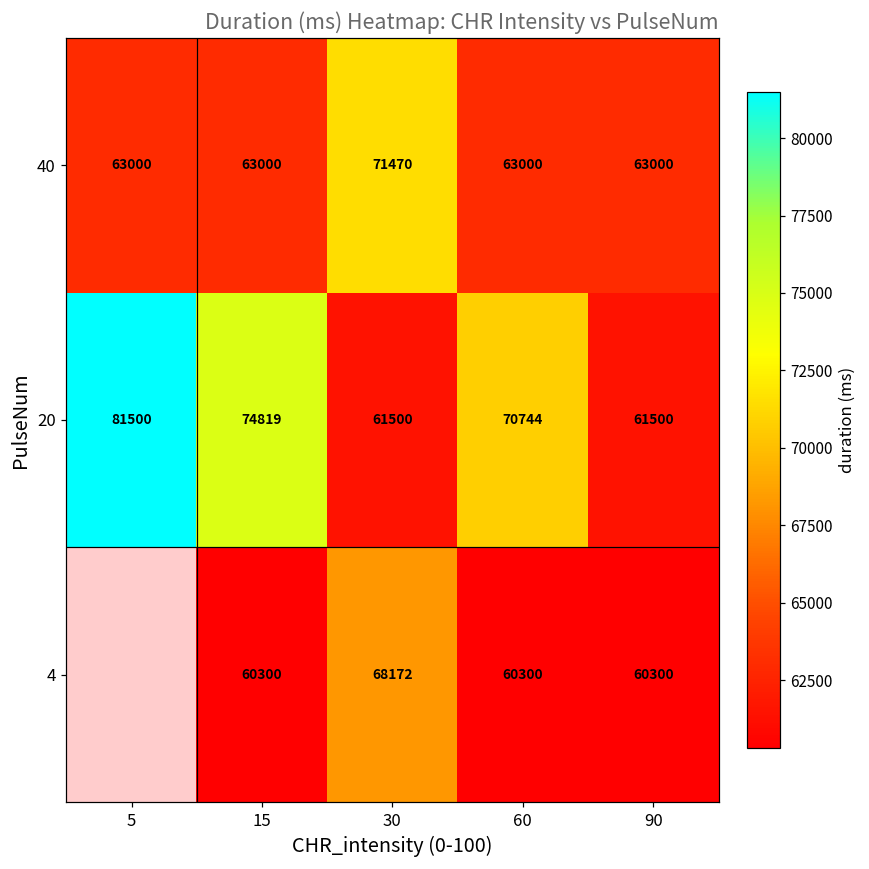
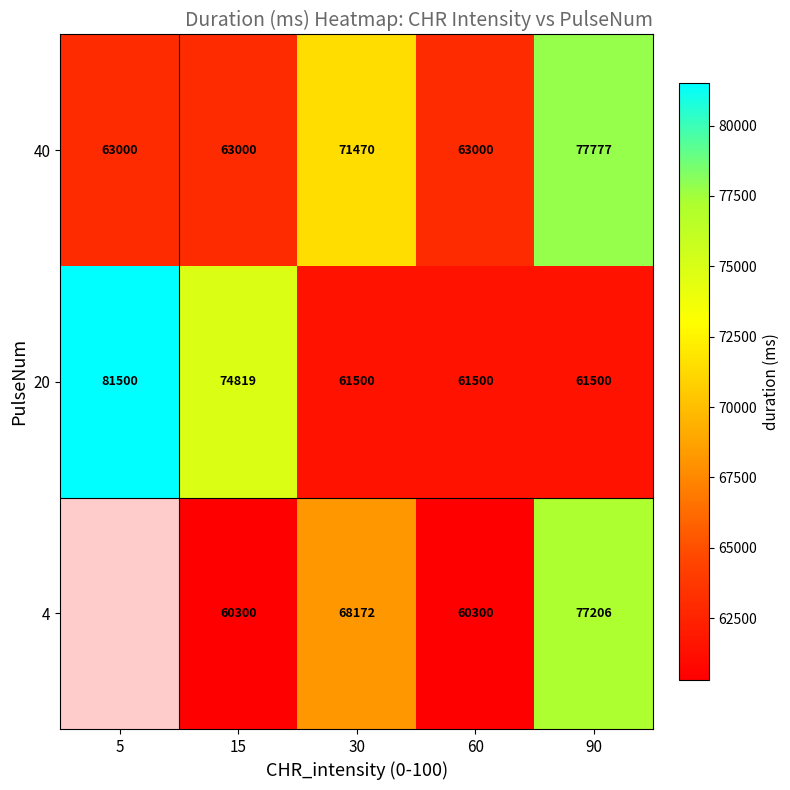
40, 90: 63000 -> 77777
20, 60: 70744 -> 61500
4, 90: 60300 -> 77206
